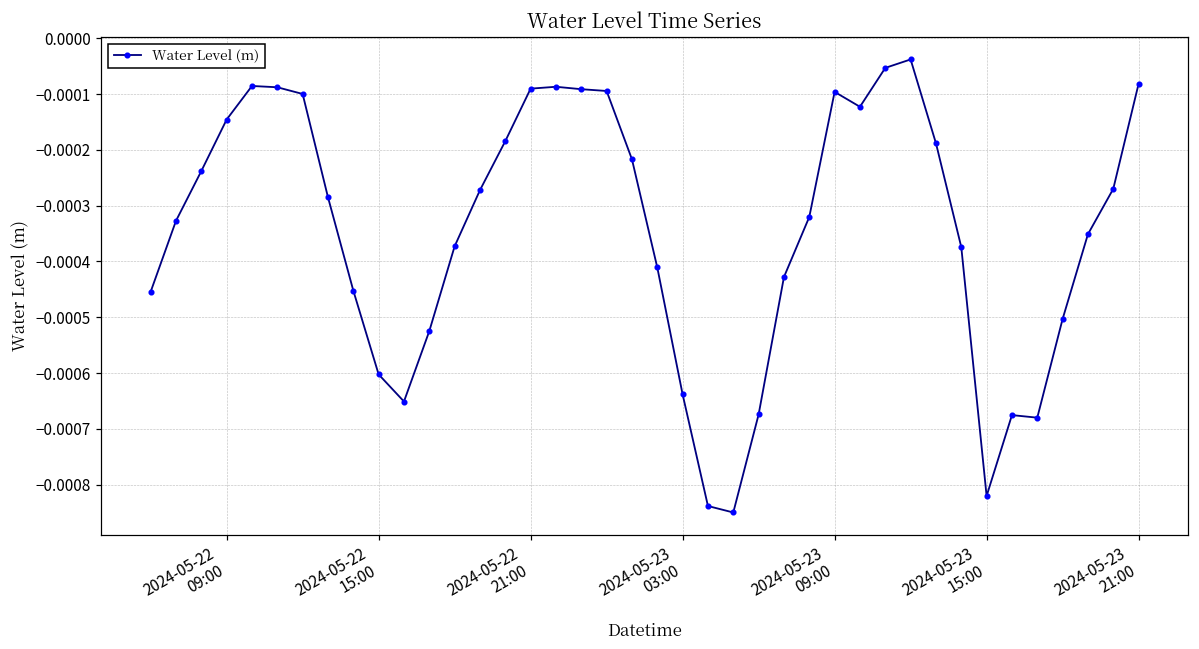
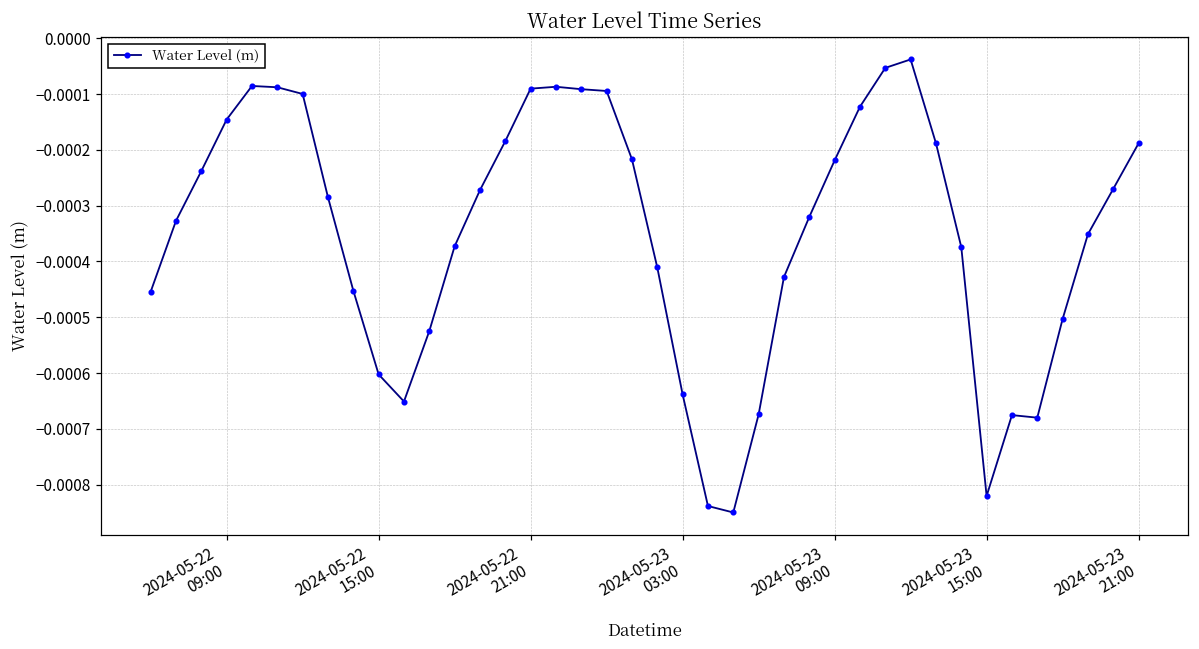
2024-05-23 09:00: -0.00010 -> -0.00022
2024-05-23 21:00: -0.00008 -> -0.00019
